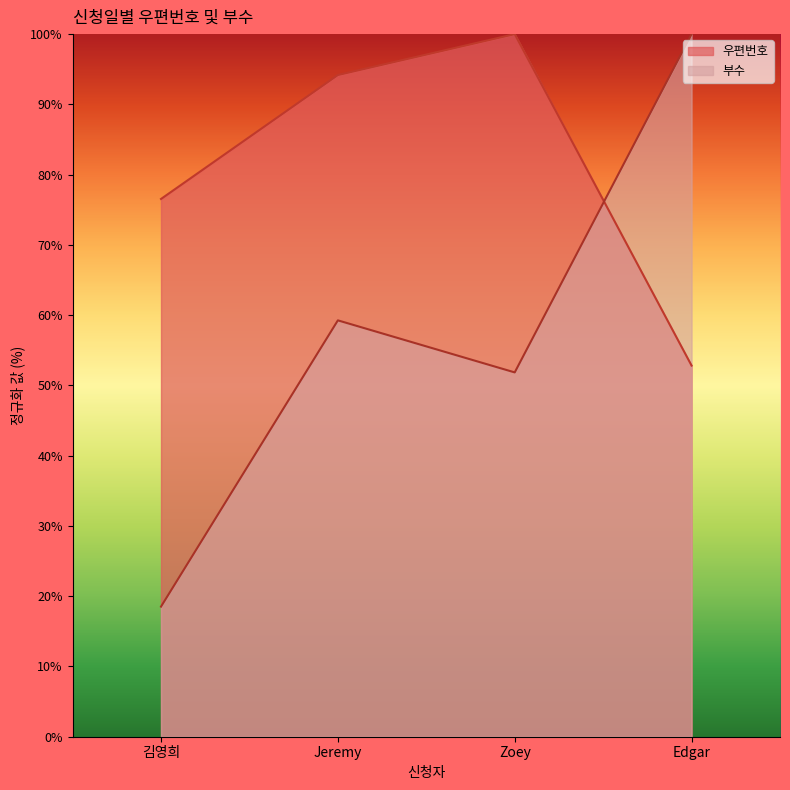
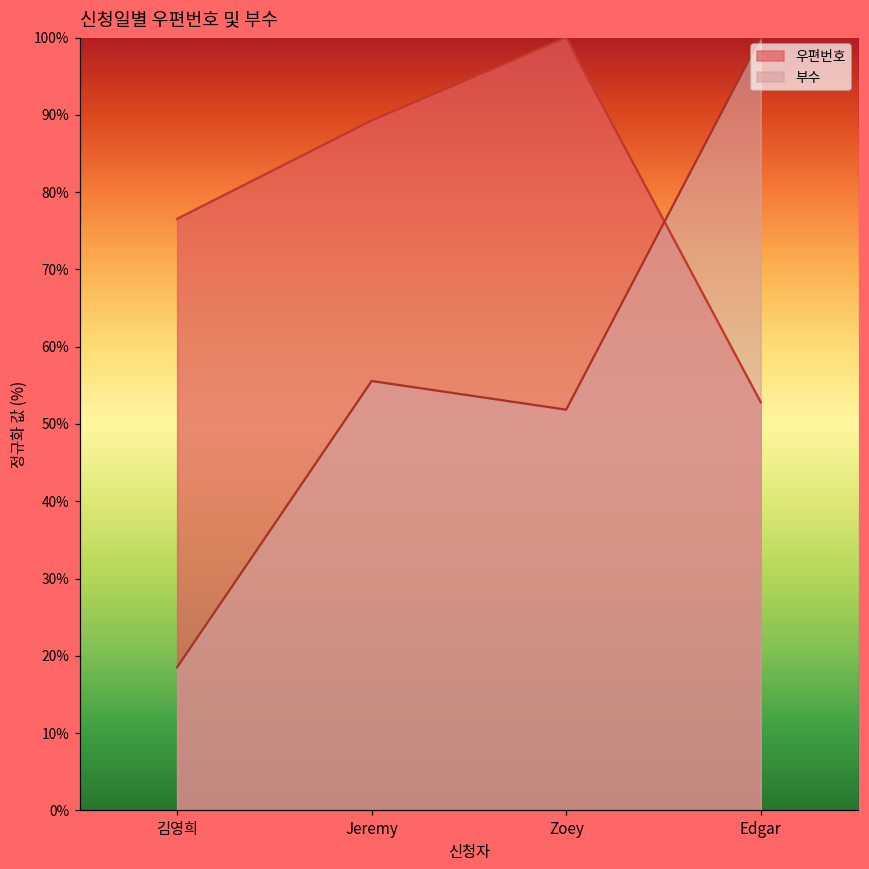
우편번호, Jeremy: 94% -> 89%
부수, Jeremy: 59% -> 56%
